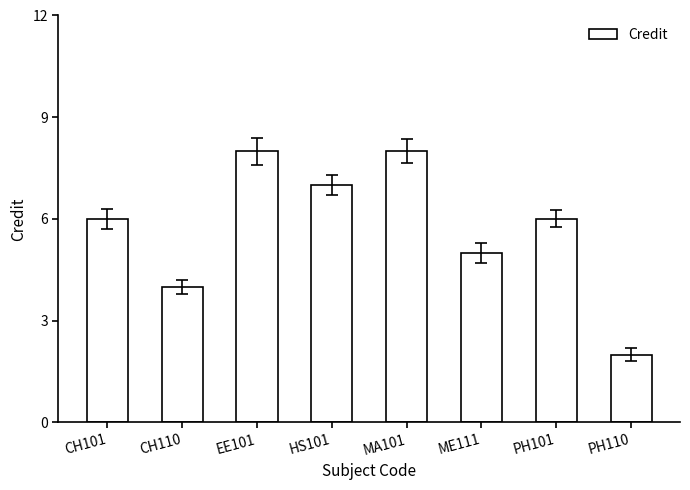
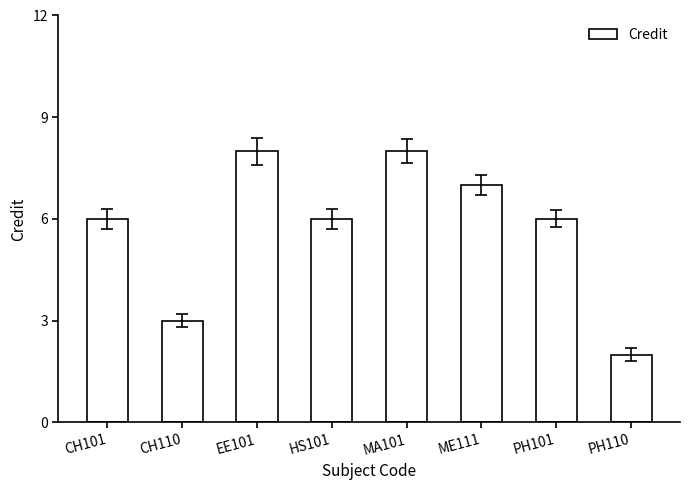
Credit, CH110: 4 -> 3
Credit, HS101: 7 -> 6
Credit, ME111: 5 -> 7
